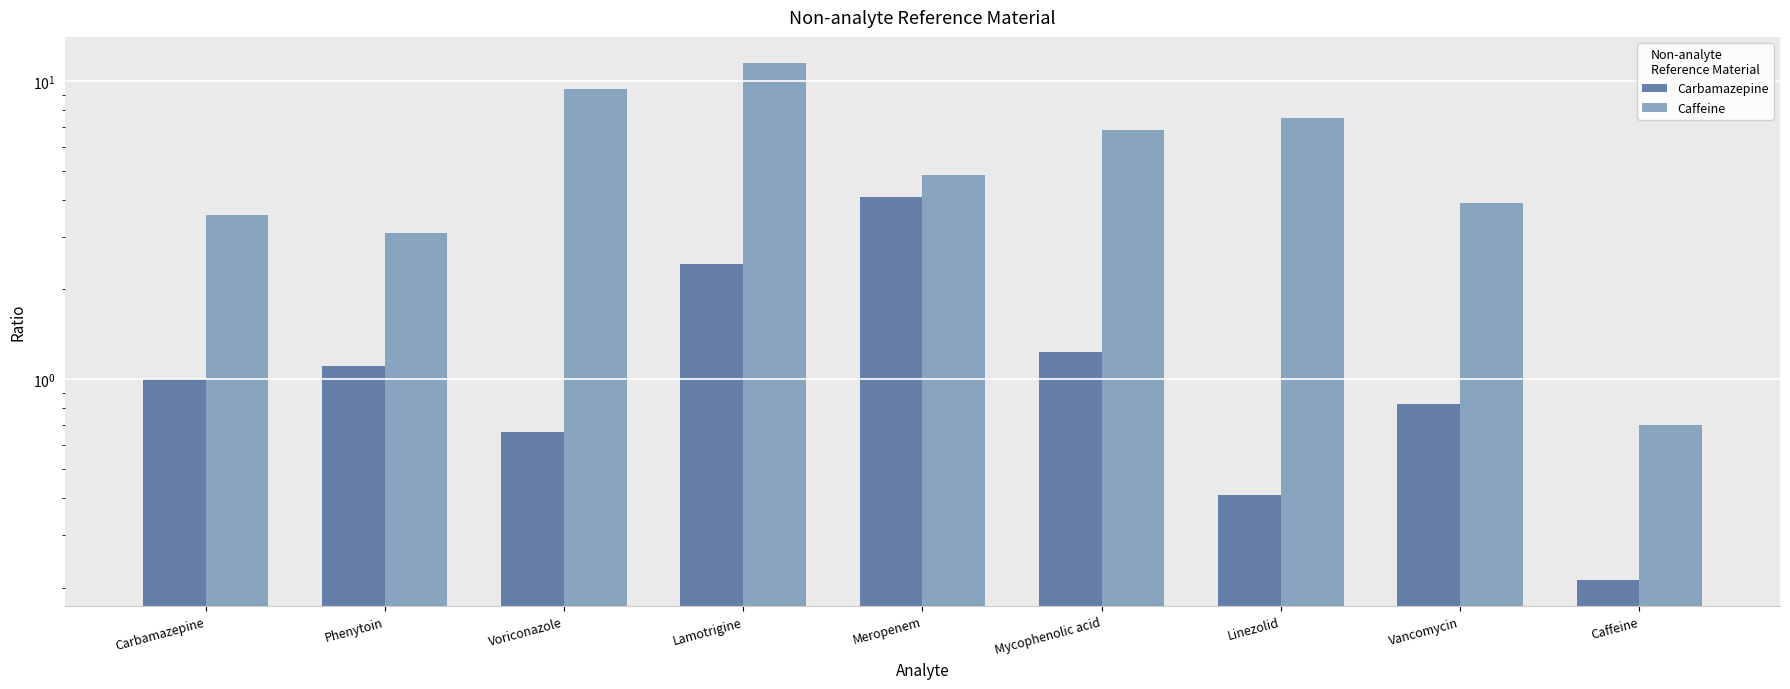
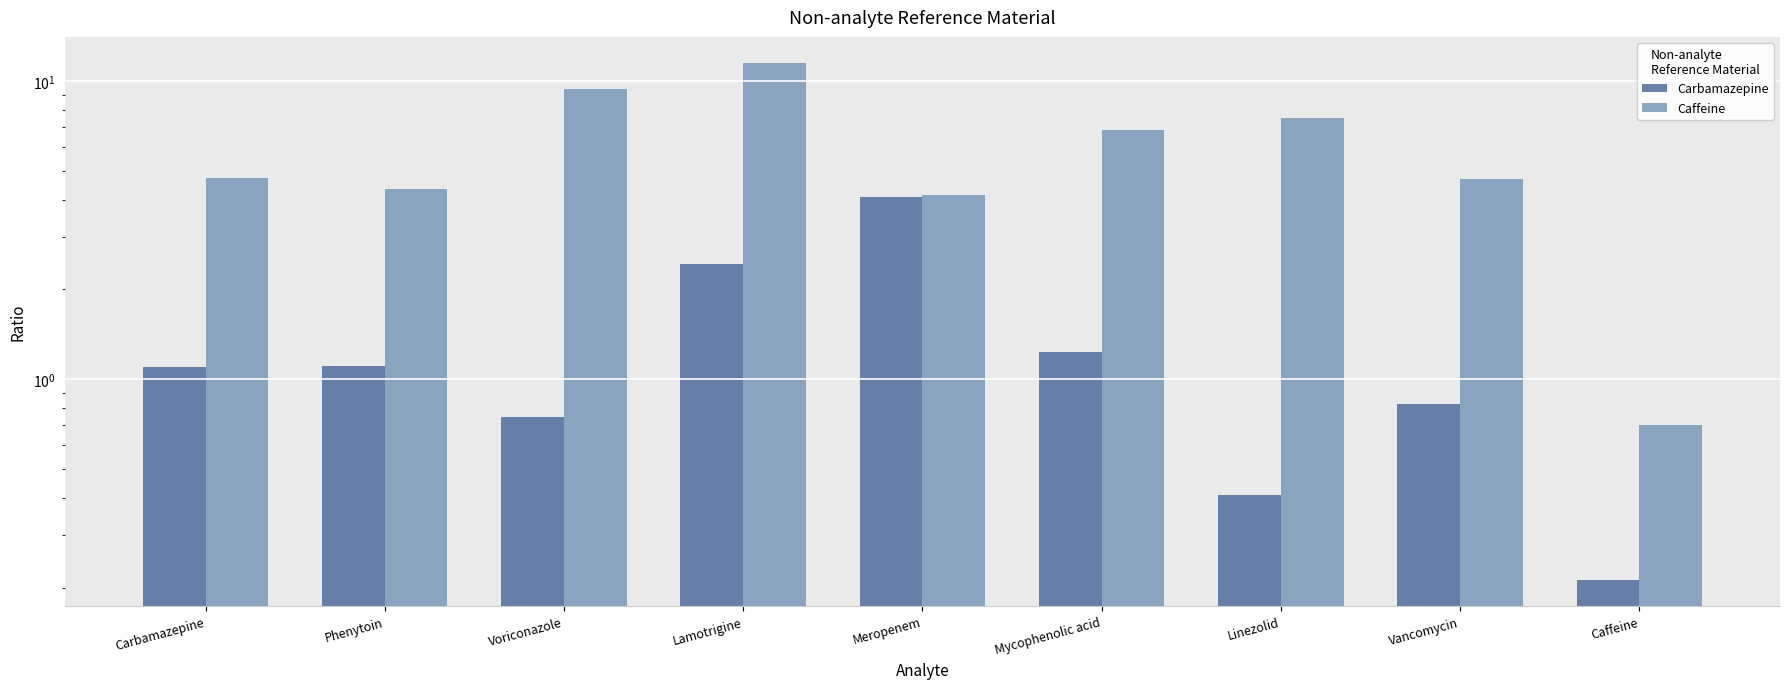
Carbamazepine, Carbamazepine: 1.0 -> 1.1
Caffeine, Carbamazepine: 3.6 -> 4.7
Caffeine, Phenytoin: 3.1 -> 4.3
Carbamazepine, Voriconazole: 0.67 -> 0.75
Caffeine, Meropenem: 4.8 -> 4.2
Caffeine, Vancomycin: 3.9 -> 4.7
